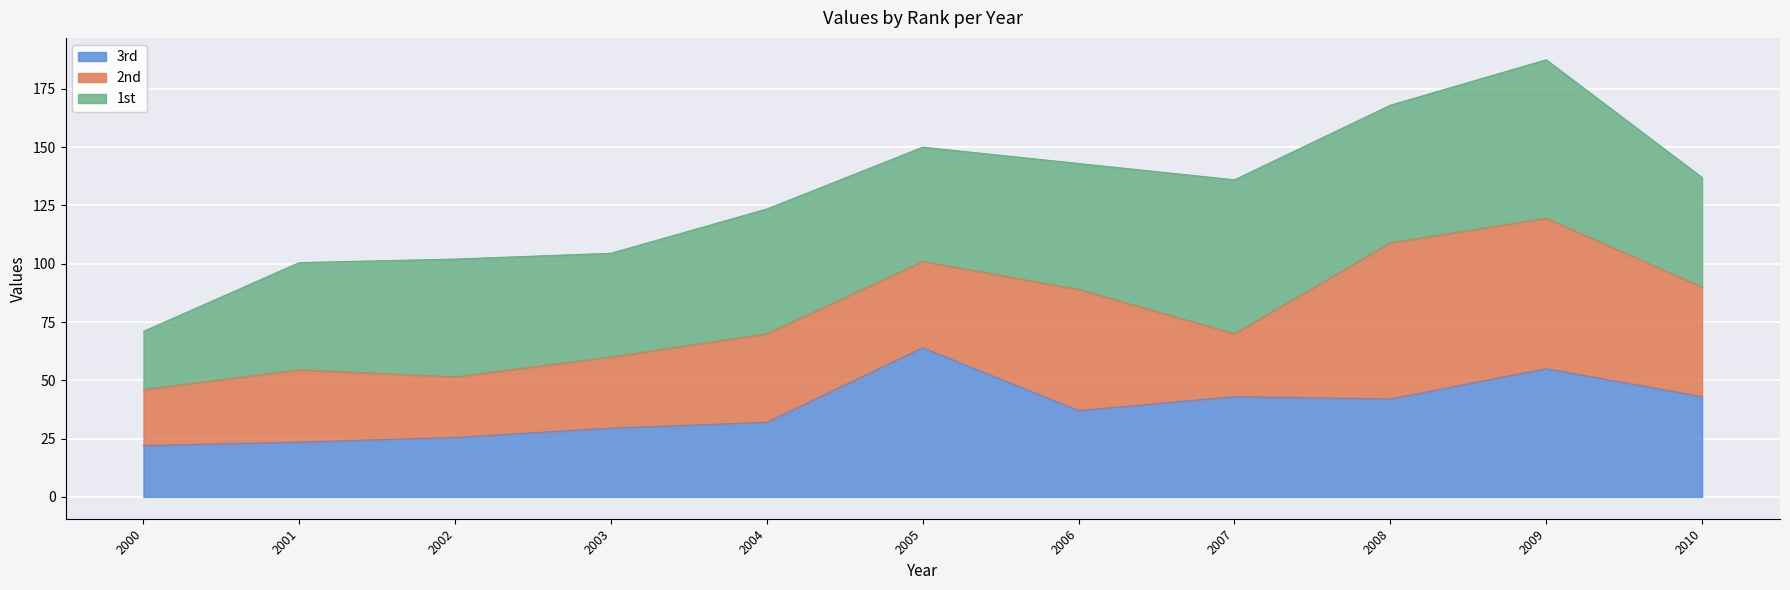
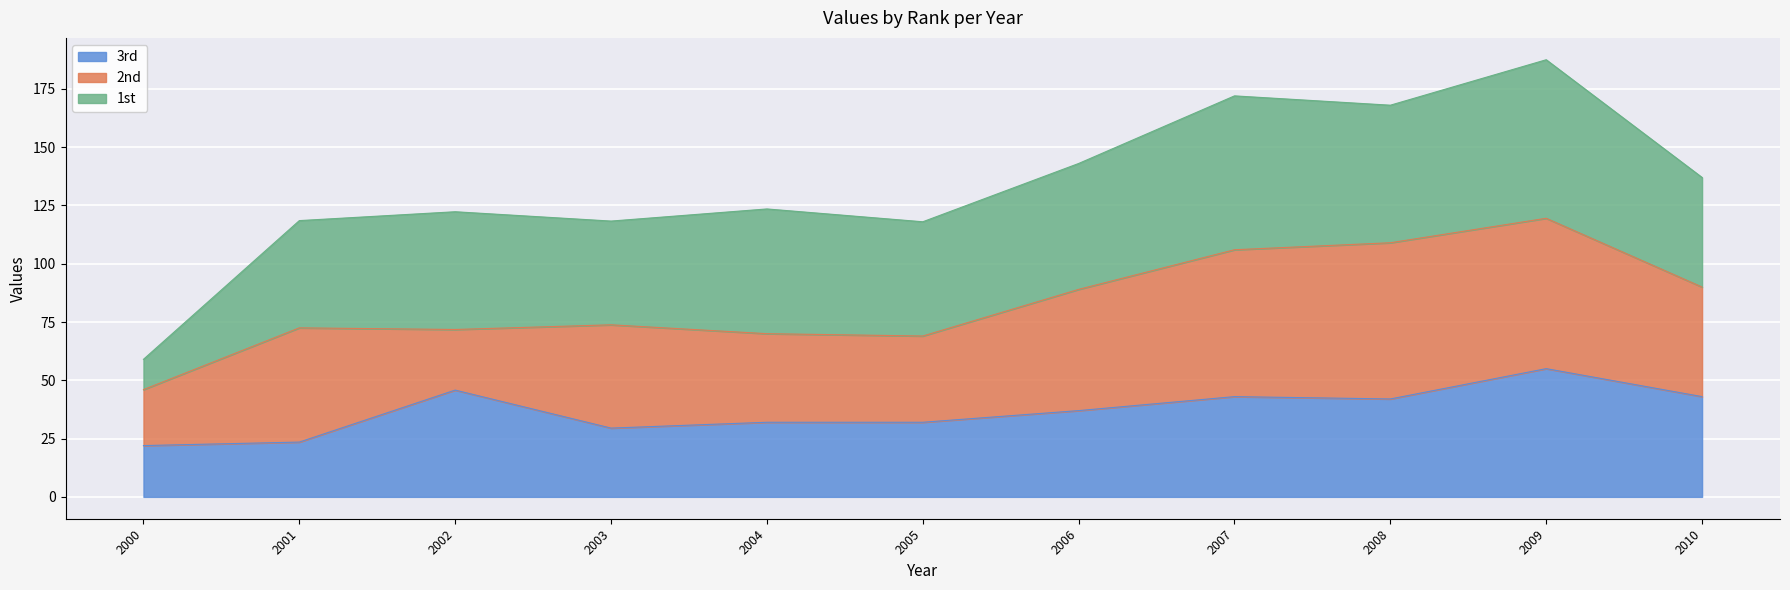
1st, 2000: 25 -> 13
2nd, 2001: 31 -> 49
3rd, 2002: 26 -> 46
2nd, 2003: 31 -> 44
3rd, 2005: 64 -> 32
2nd, 2007: 27 -> 63
